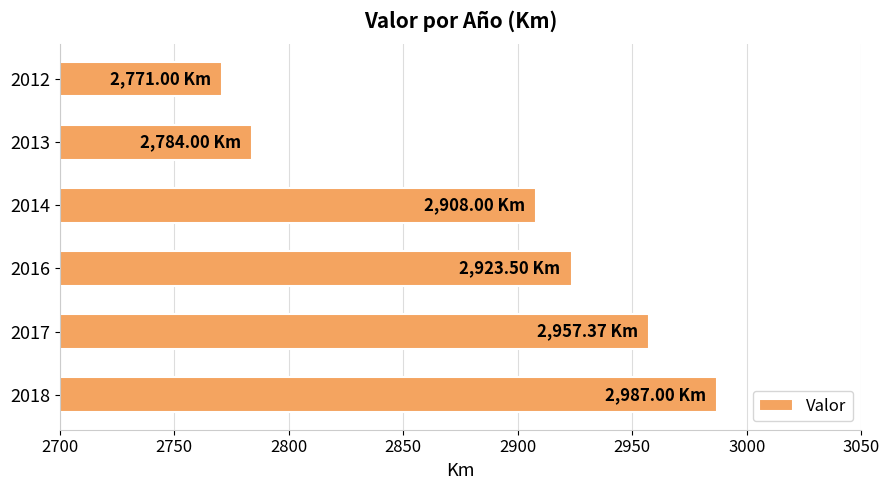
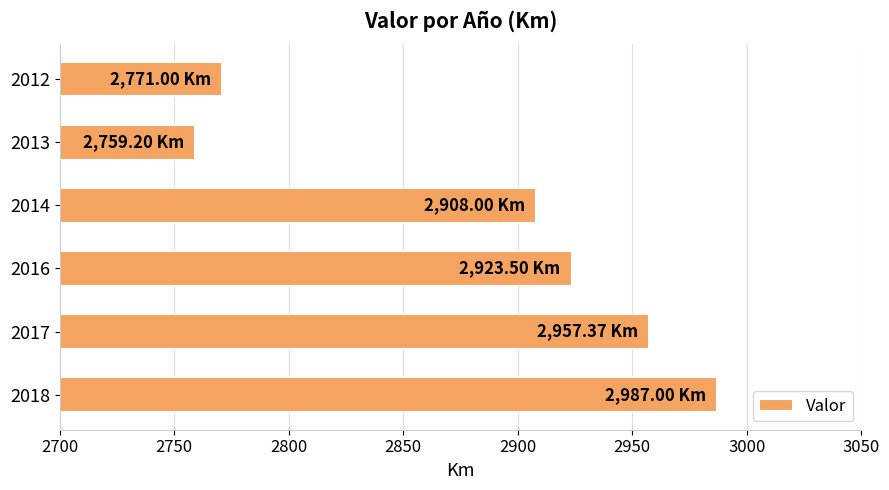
2013: 2,784.00 -> 2,759.20
